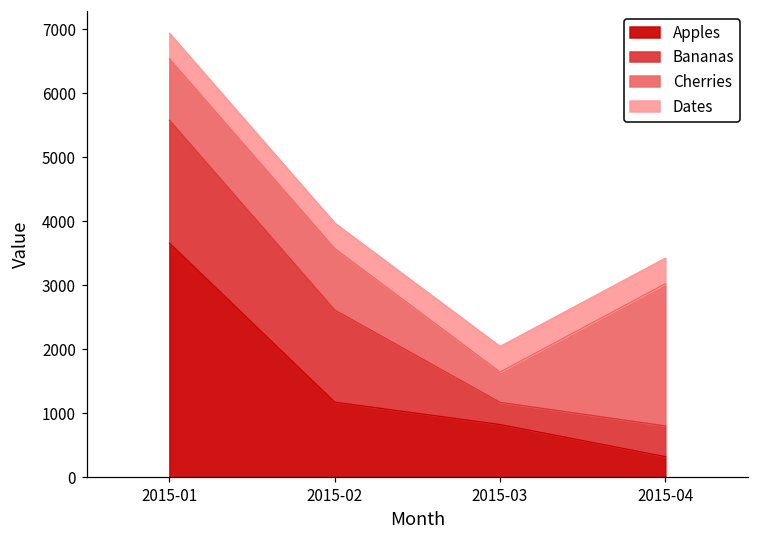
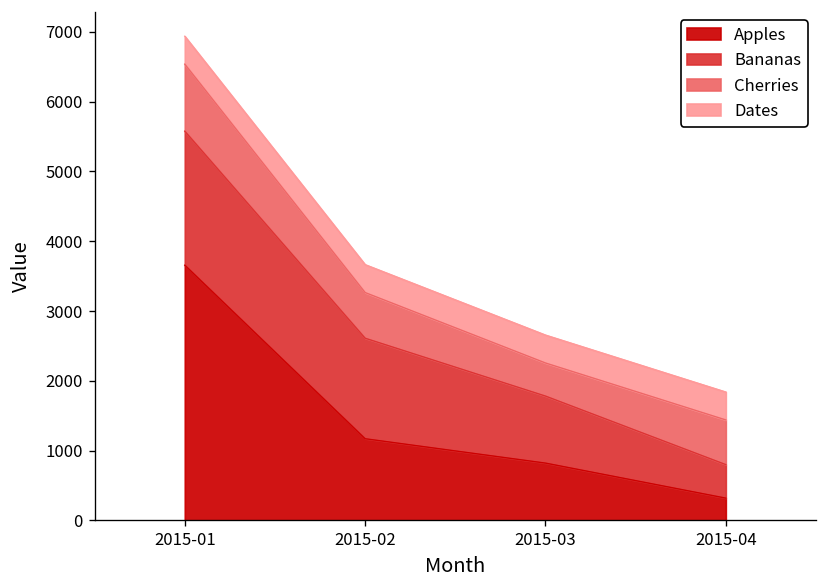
Cherries, 2015-02: 1000 -> 700
Bananas, 2015-03: 300 -> 1000
Cherries, 2015-04: 2200 -> 600
